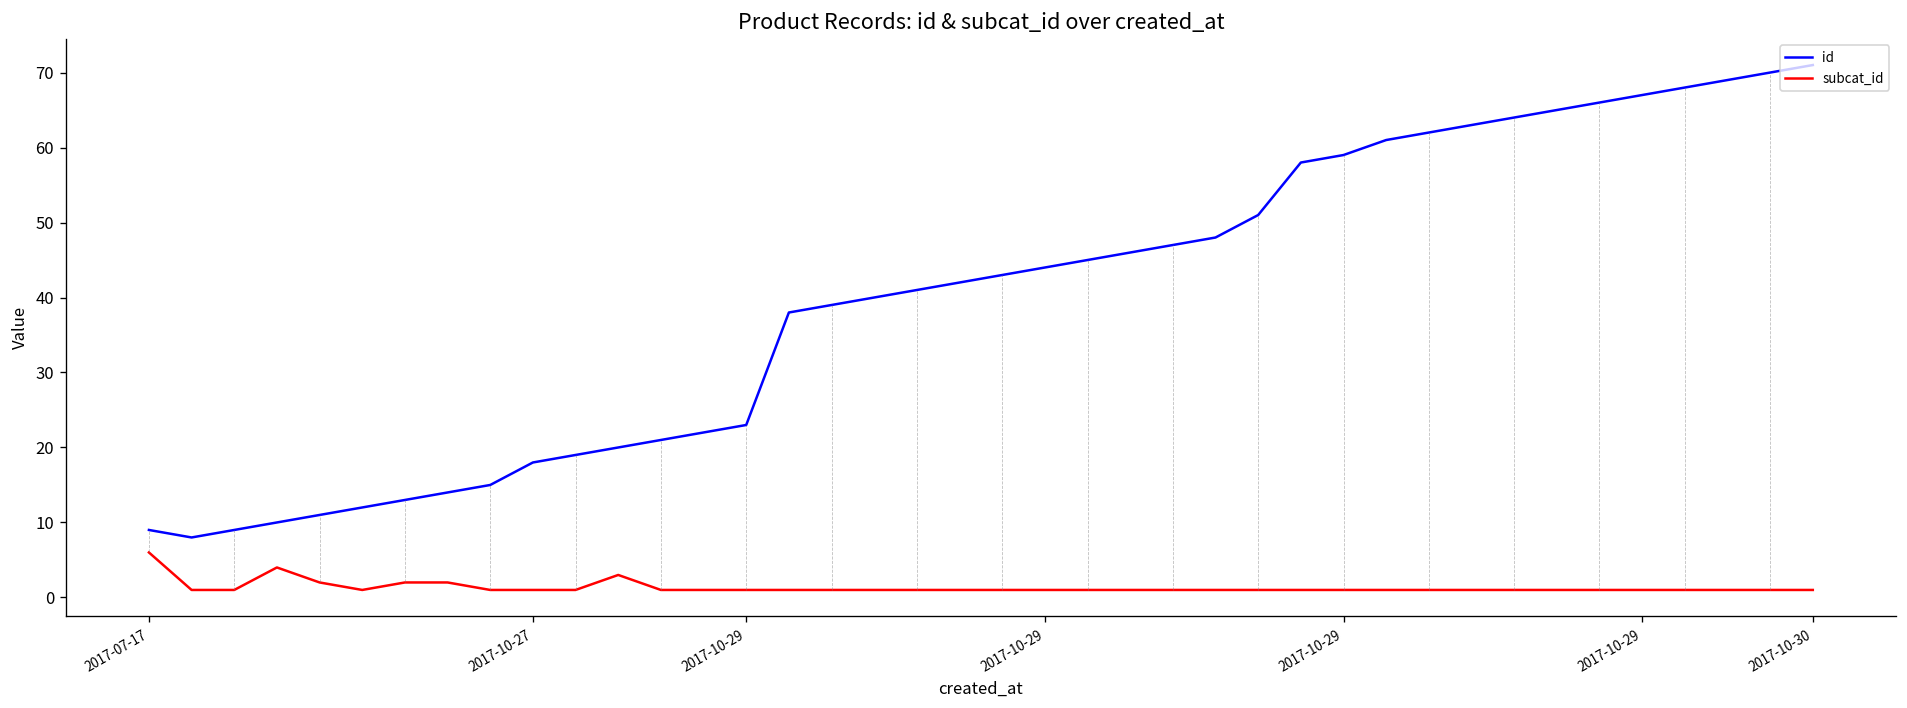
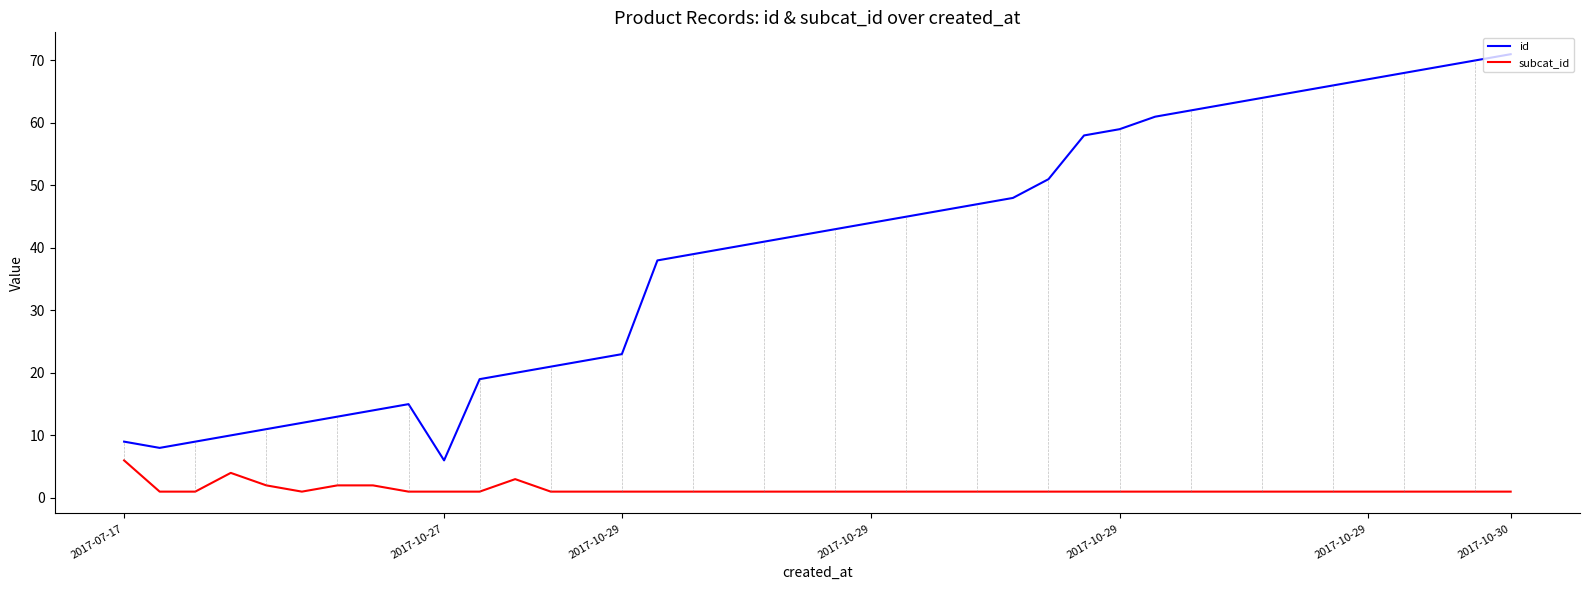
id, 2017-10-27: 18 -> 6
